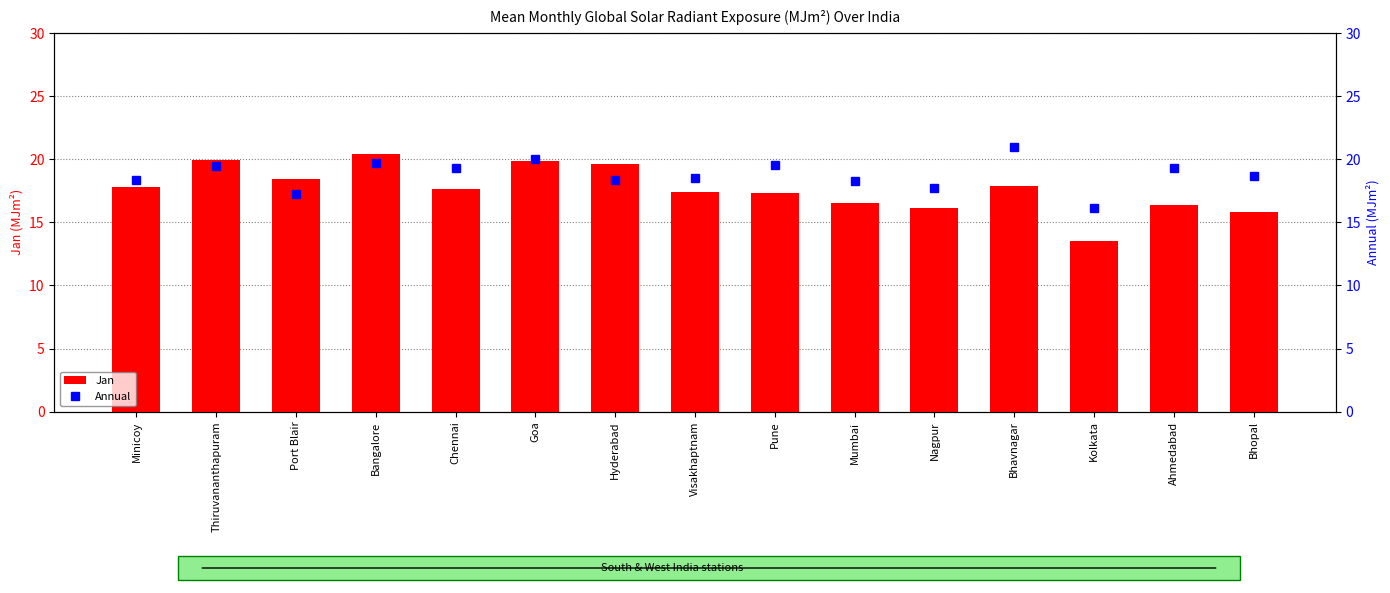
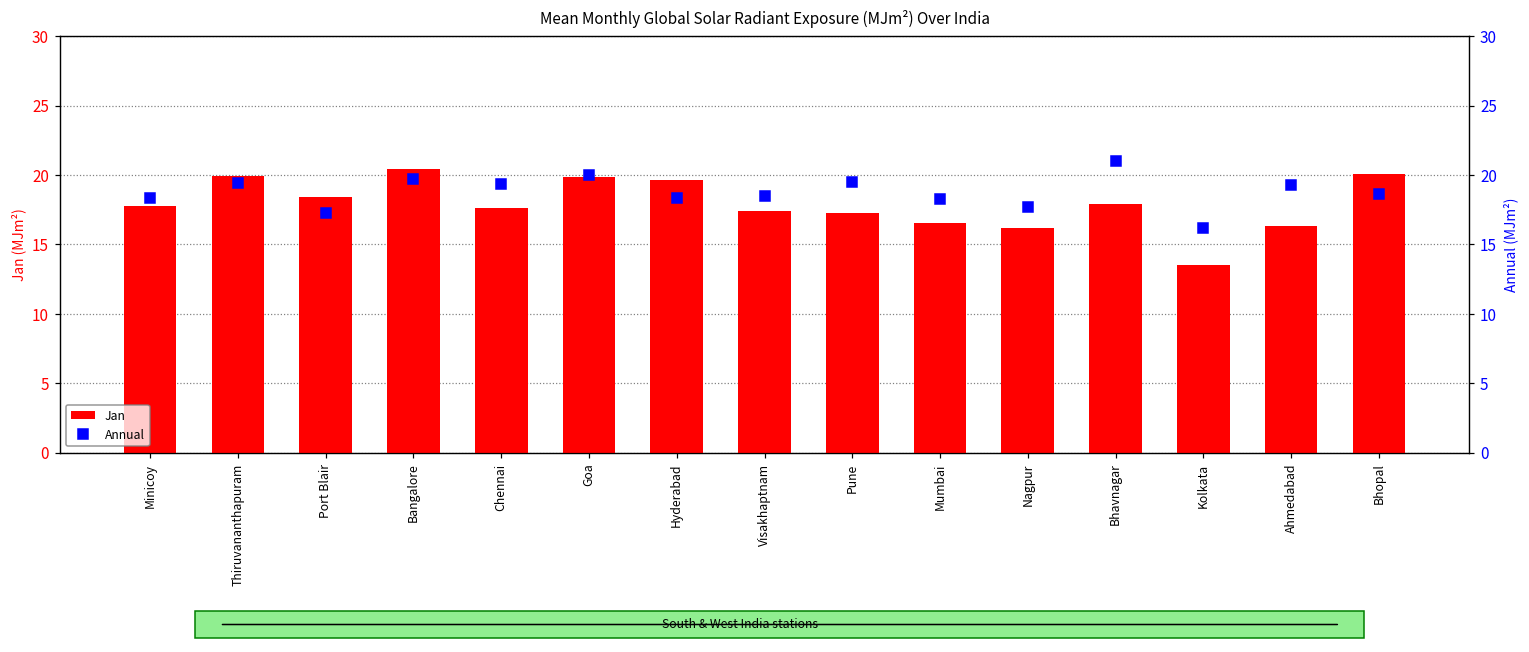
Jan, Bhopal: 15.8 -> 20.1
